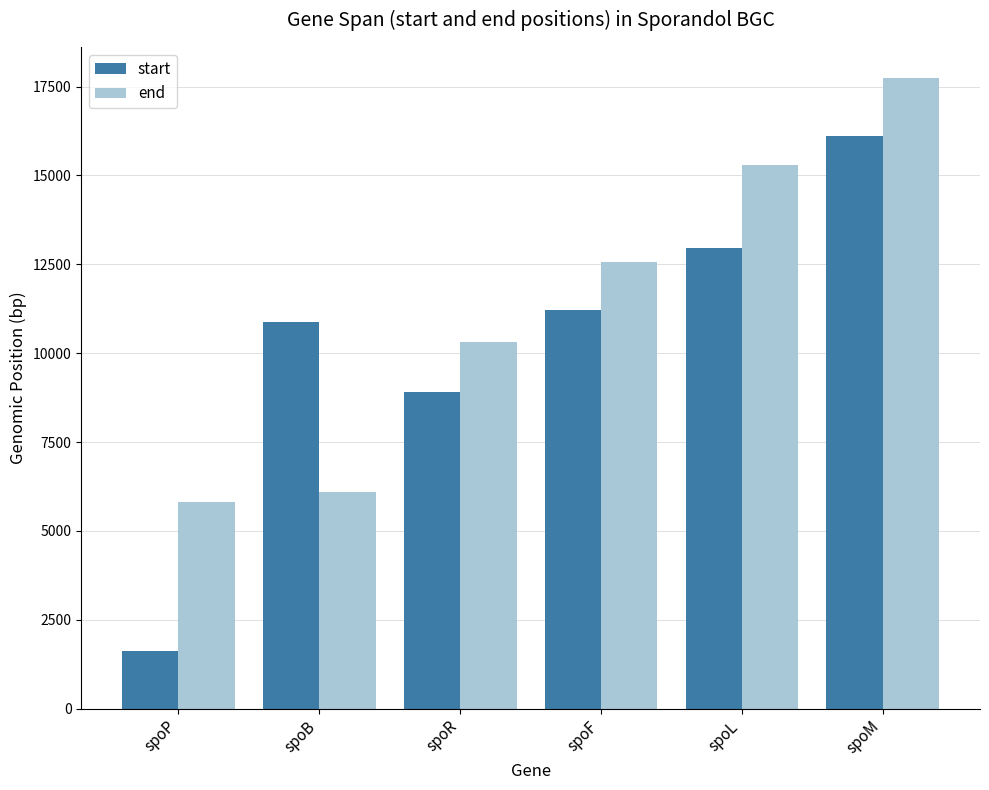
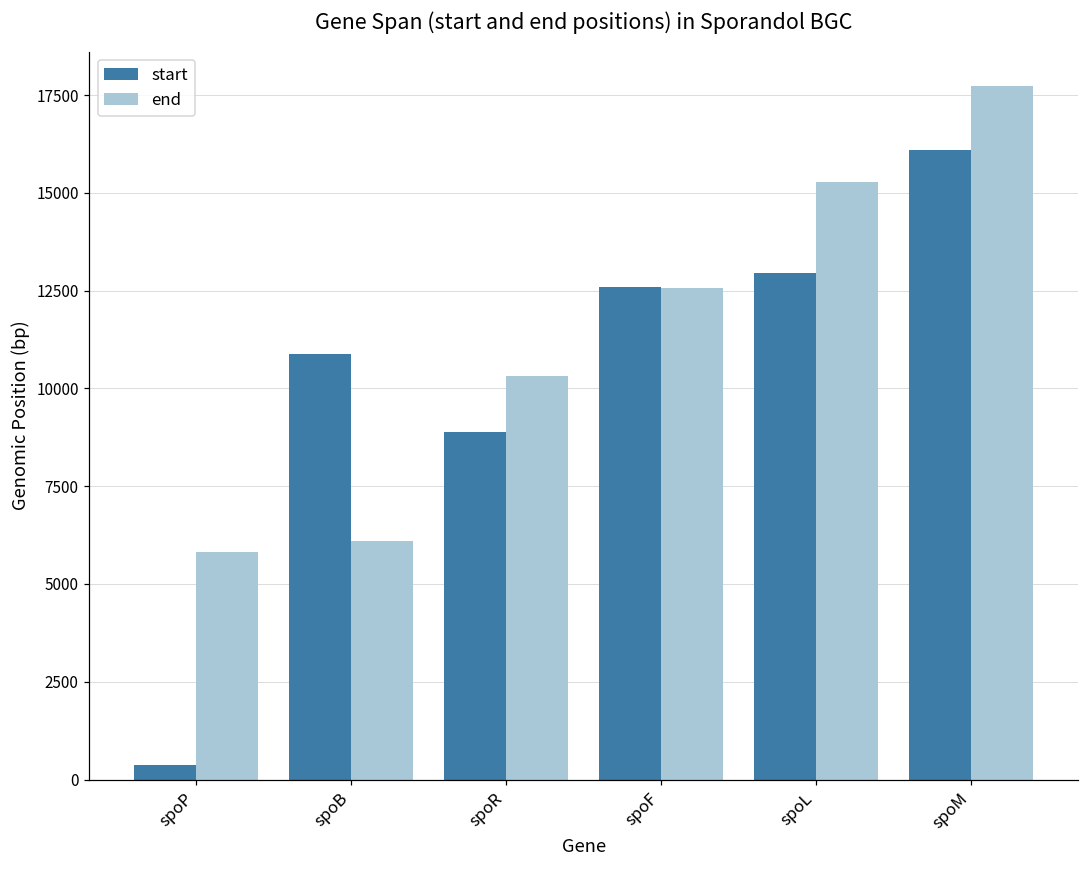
start, spoP: 1600 -> 400
start, spoF: 11200 -> 12600
